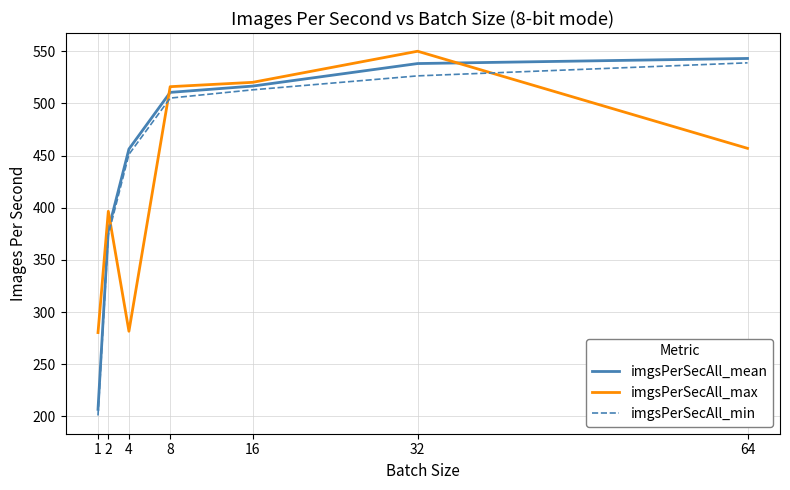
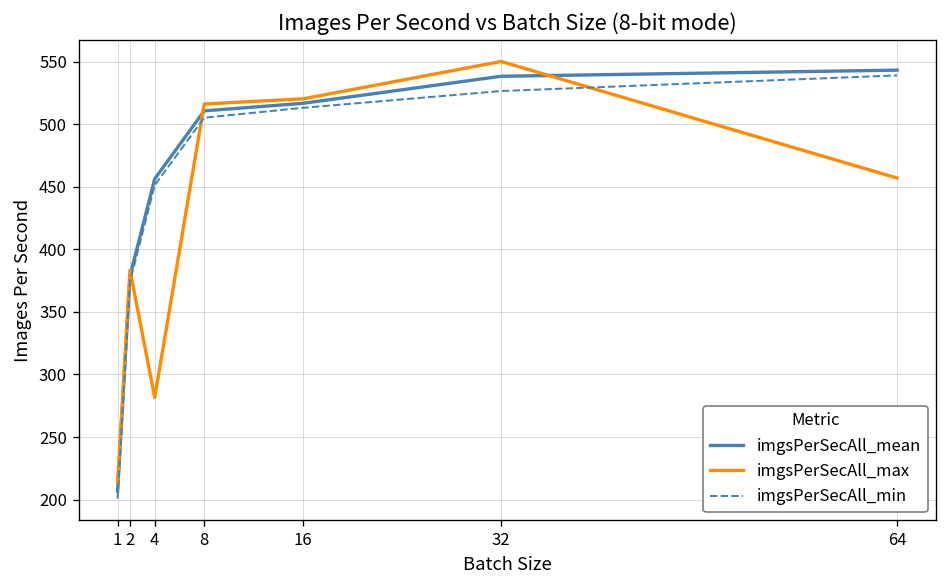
imgsPerSecAll_max, 1: 280 -> 213
imgsPerSecAll_max, 2: 397 -> 383
